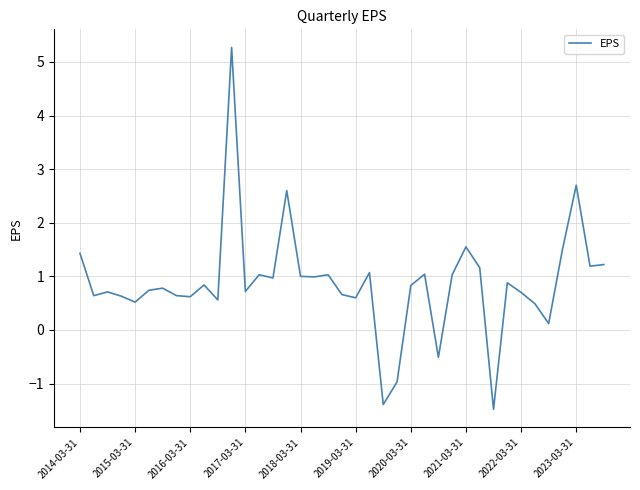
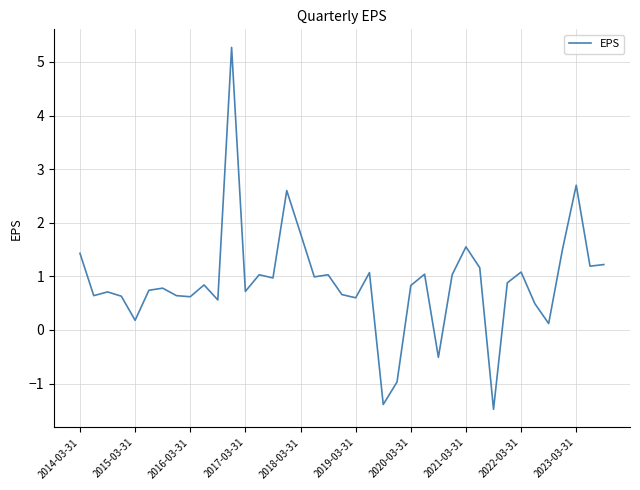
2015-03-31: 0.5 -> 0.2
2018-03-31: 1.0 -> 1.8
2022-03-31: 0.7 -> 1.1
